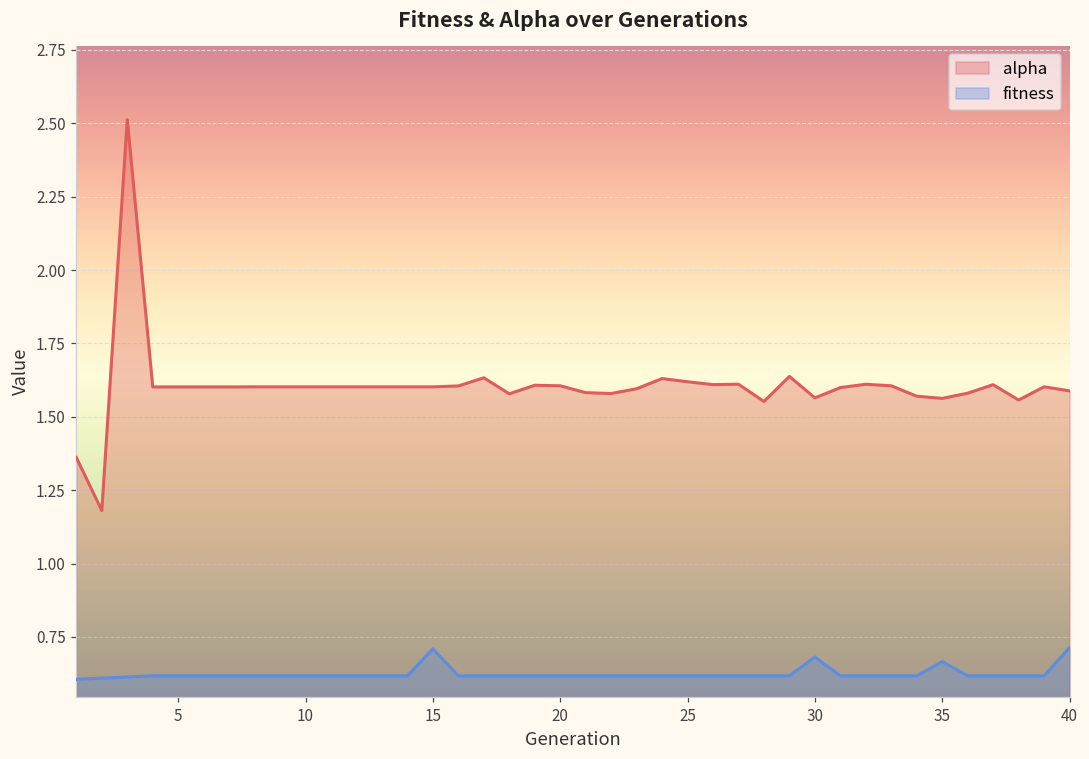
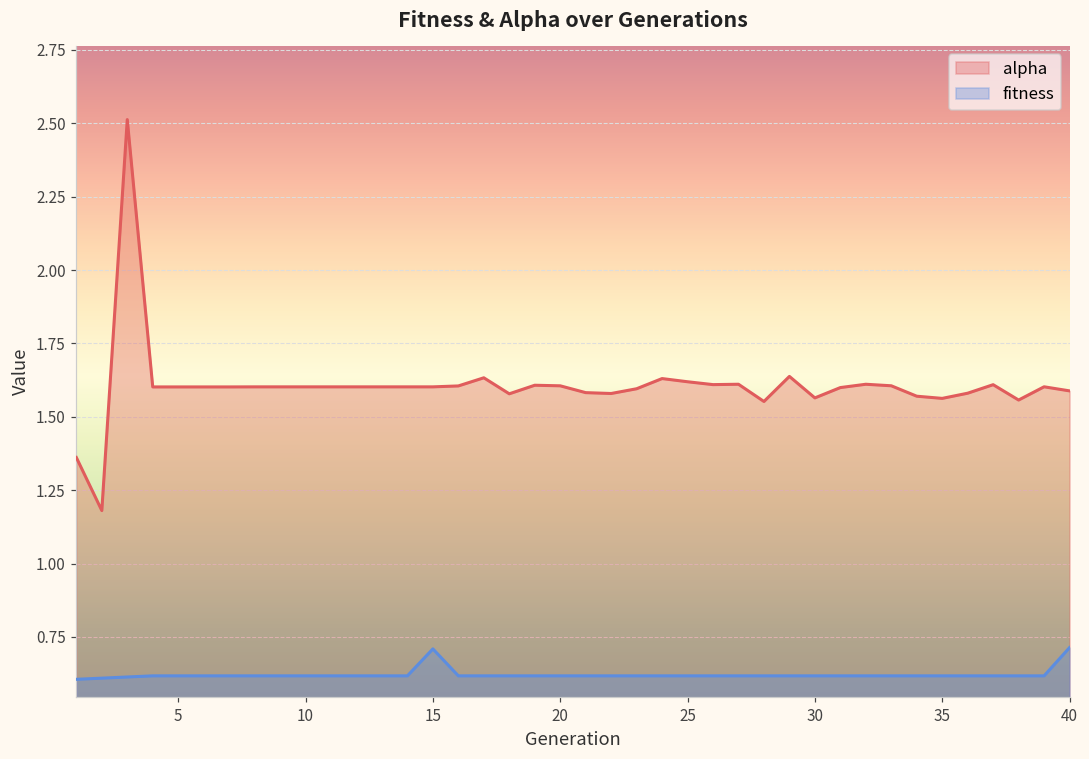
fitness, 30: 0.68 -> 0.62
fitness, 35: 0.67 -> 0.62
